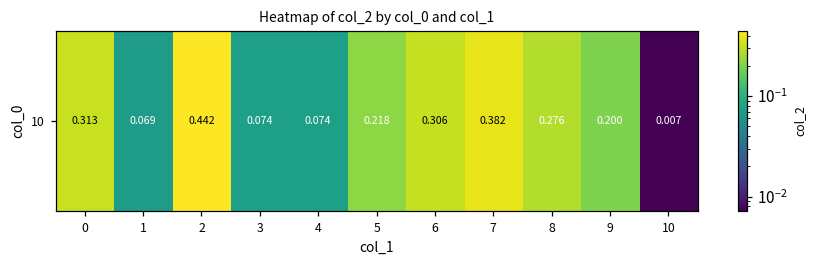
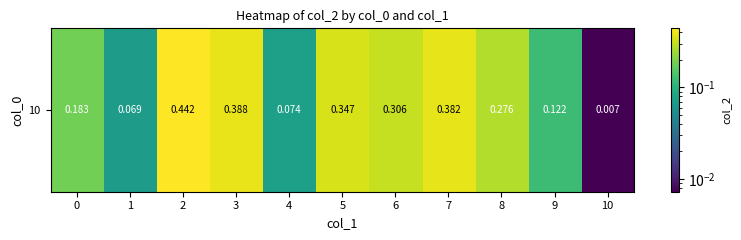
10, 0: 0.313 -> 0.183
10, 3: 0.074 -> 0.388
10, 5: 0.218 -> 0.347
10, 9: 0.200 -> 0.122
